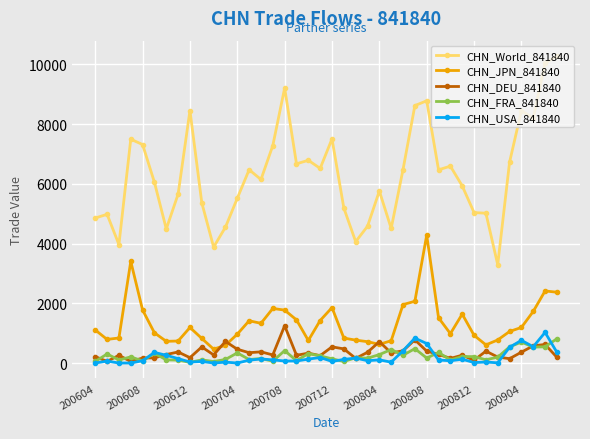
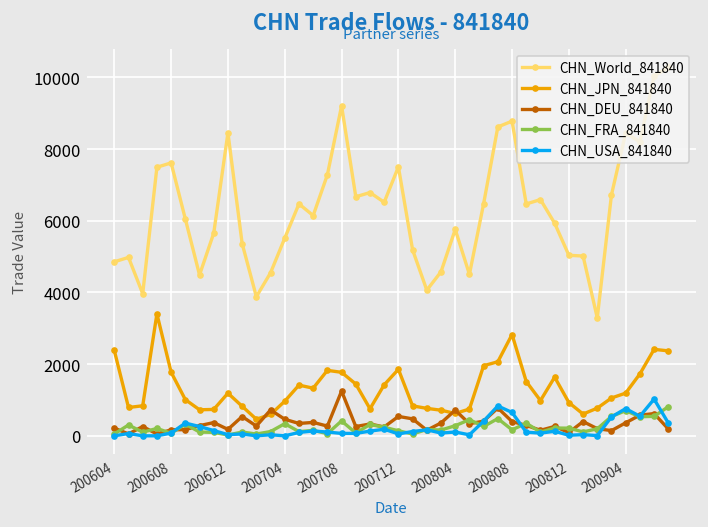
CHN_JPN_841840, 200604: 1100 -> 2400
CHN_World_841840, 200608: 7300 -> 7600
CHN_JPN_841840, 200808: 4300 -> 2800
